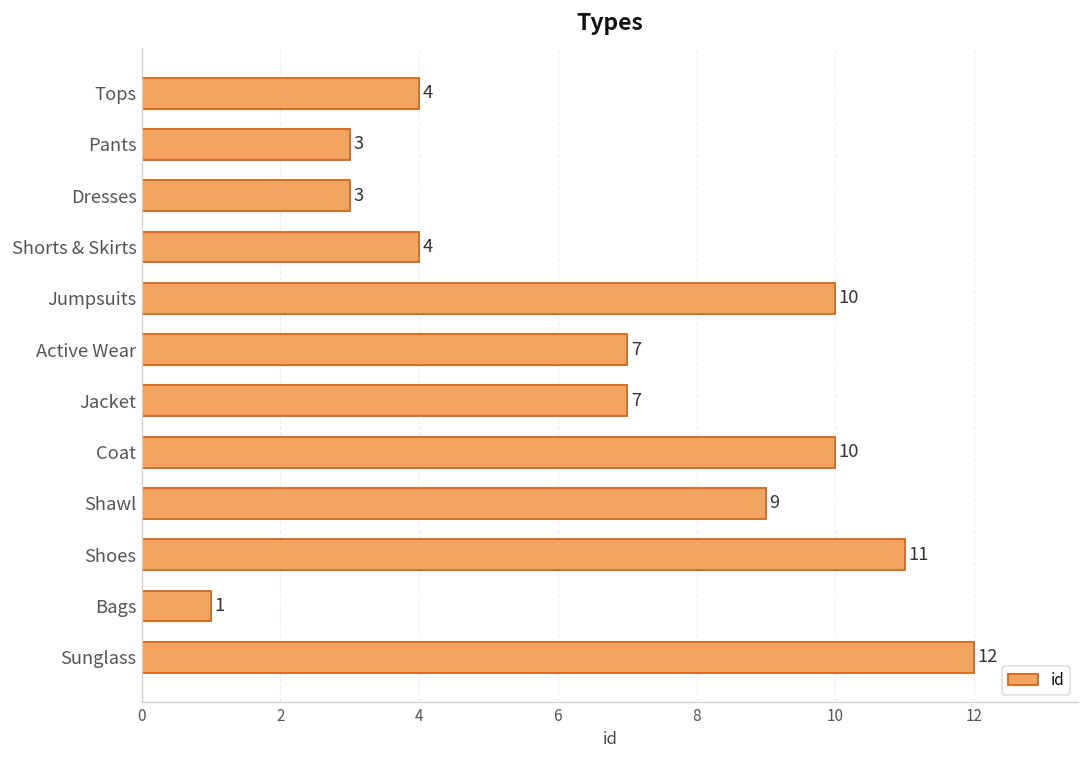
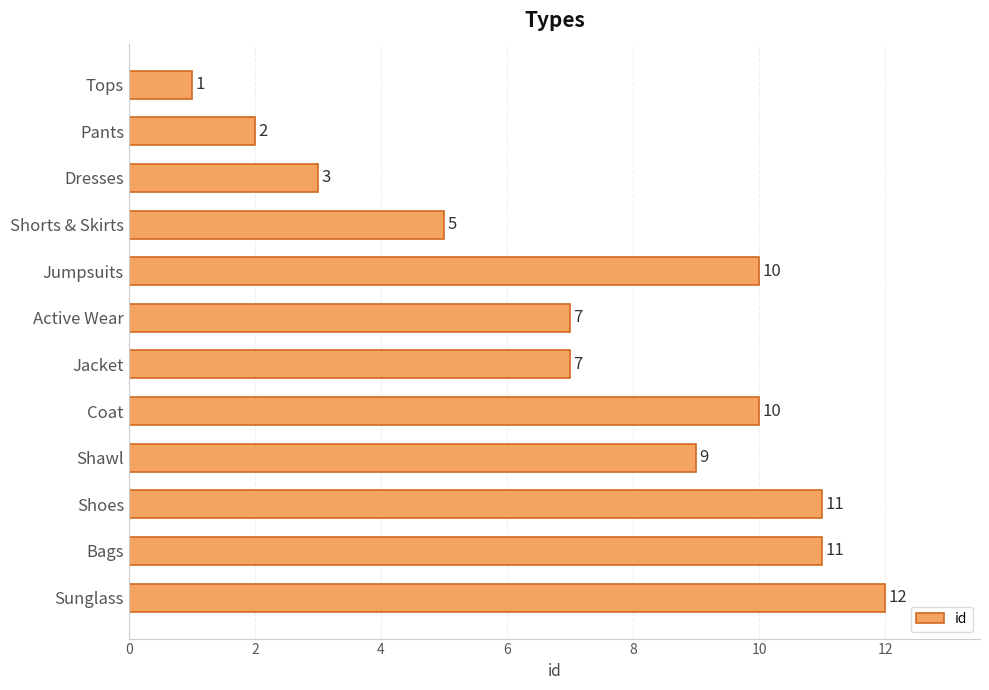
Tops: 4 -> 1
Pants: 3 -> 2
Shorts & Skirts: 4 -> 5
Bags: 1 -> 11
